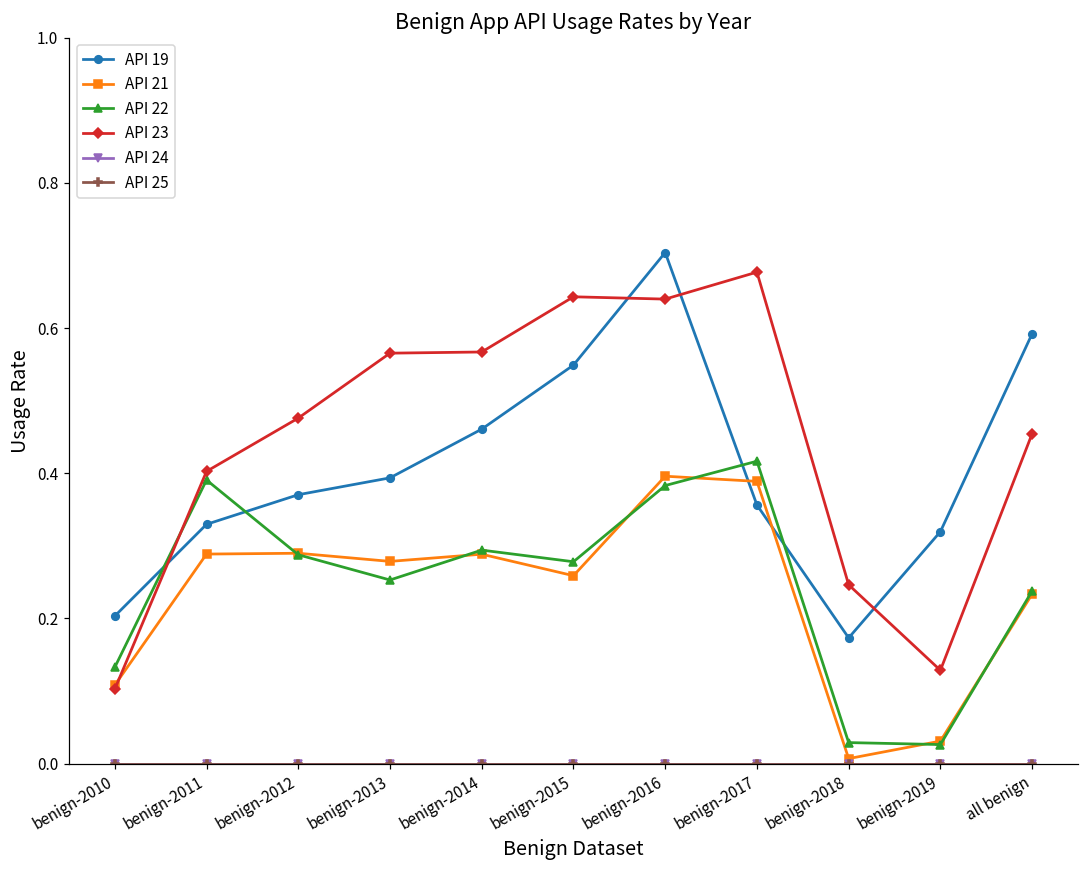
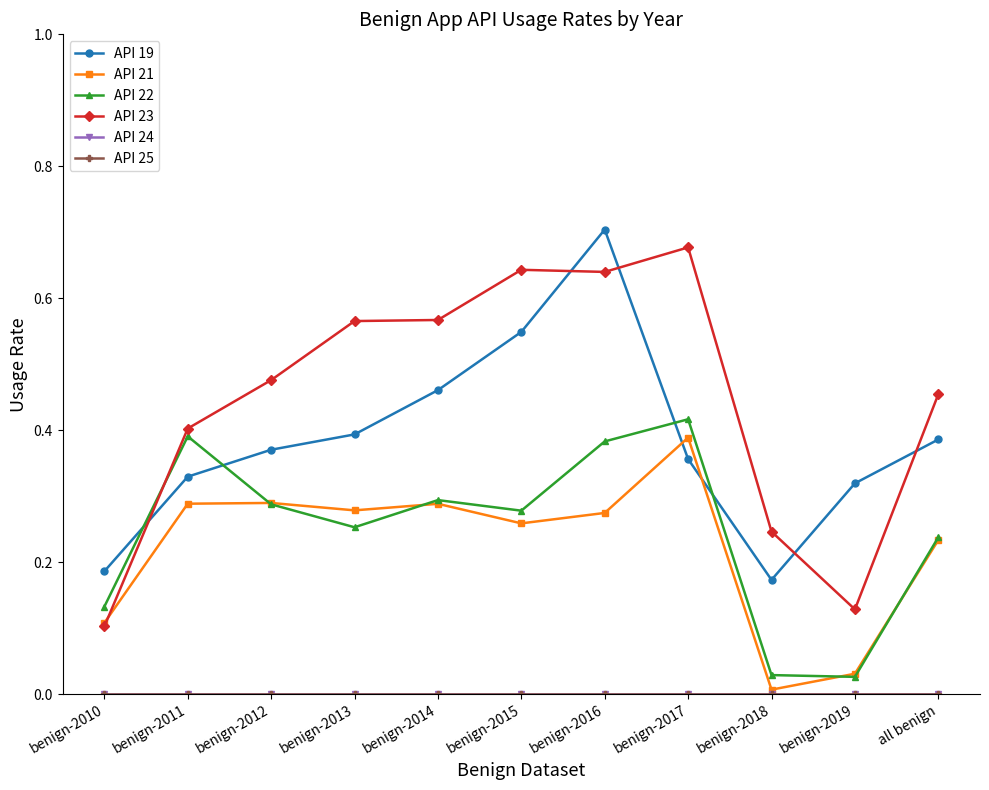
API 19, benign-2010: 0.20 -> 0.19
API 21, benign-2016: 0.40 -> 0.27
API 19, all benign: 0.59 -> 0.39
